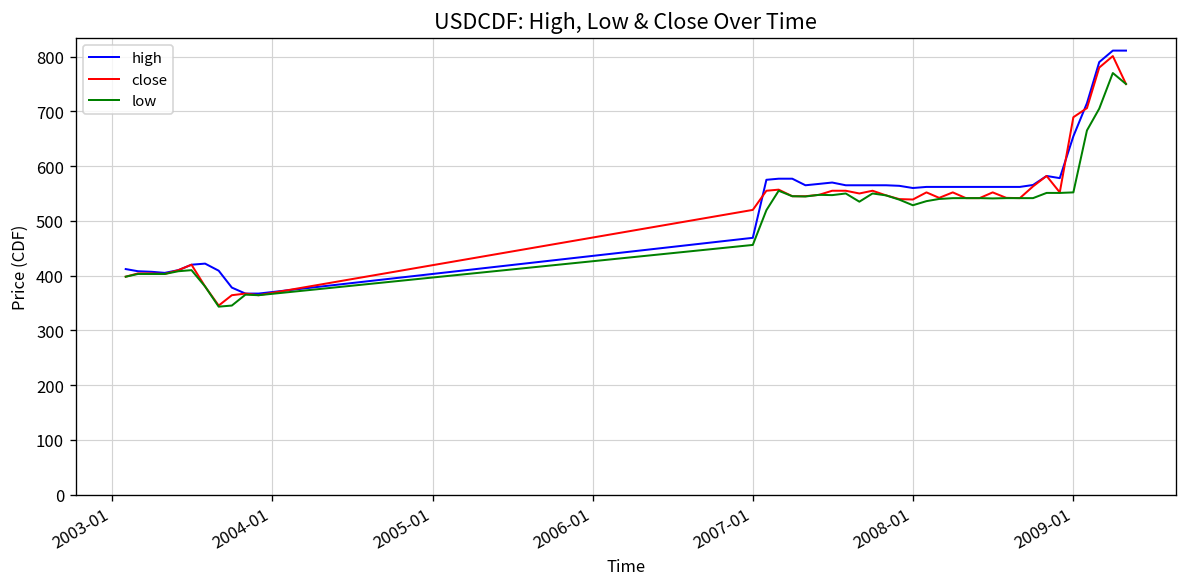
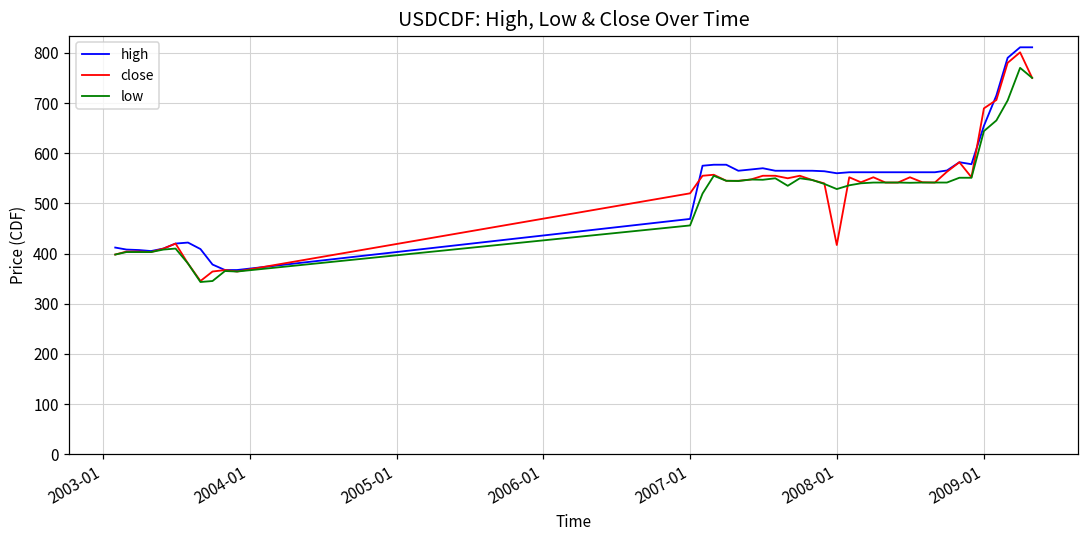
close, 2008-01: 540 -> 420
low, 2009-01: 550 -> 640
